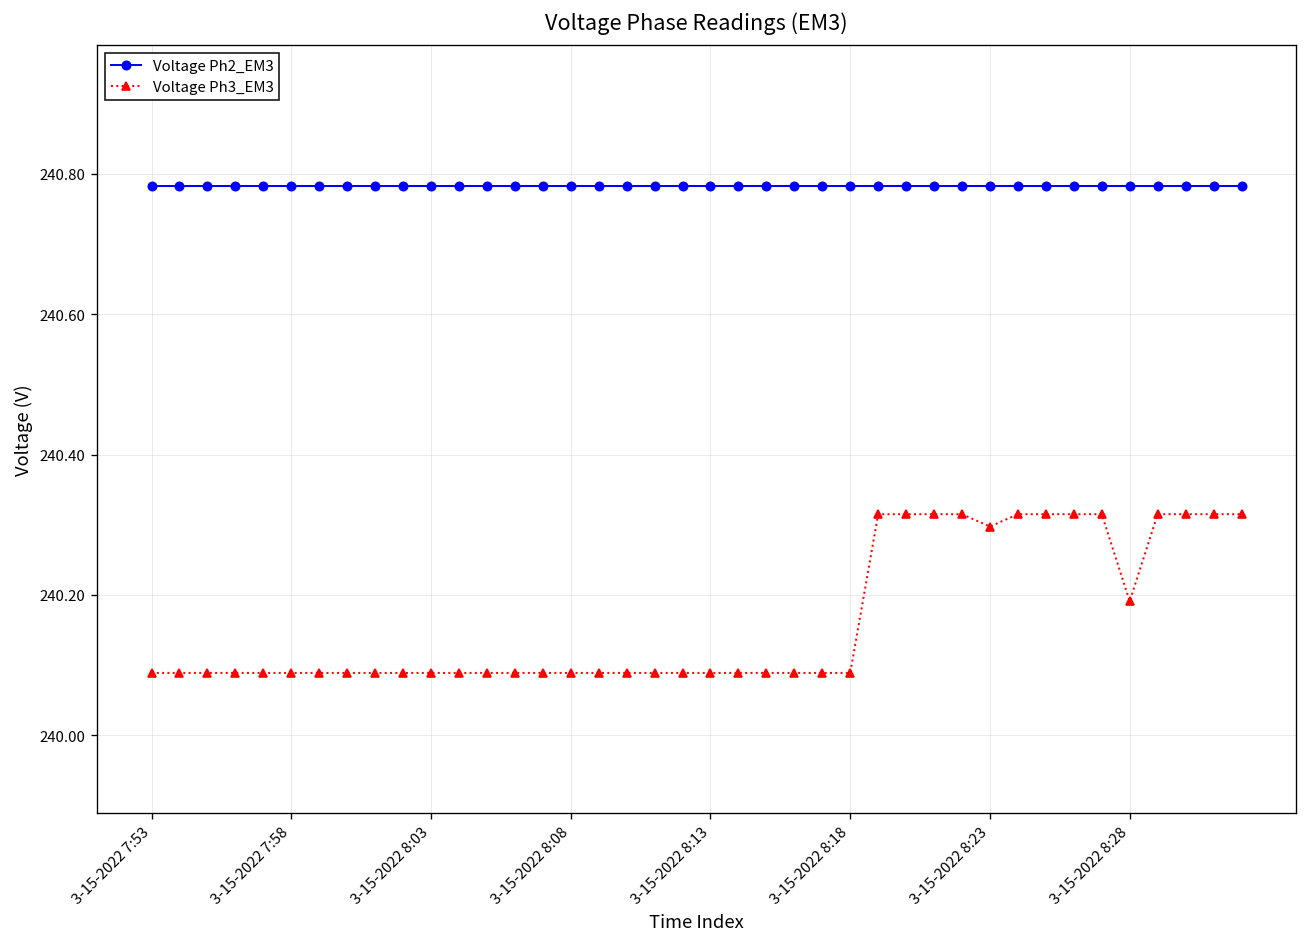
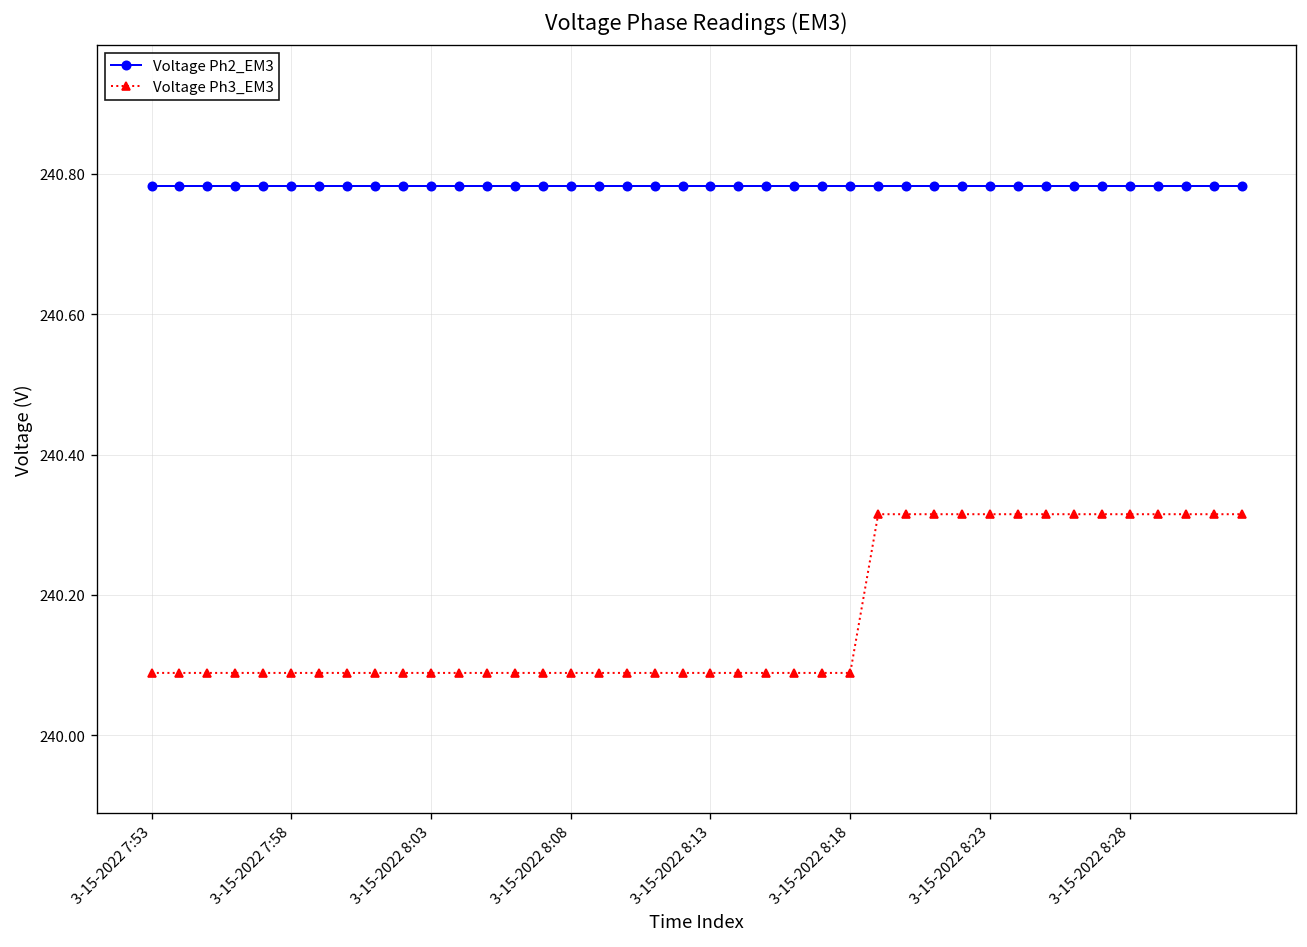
Voltage Ph3_EM3, 3-15-2022 8:23: 240.30 -> 240.31
Voltage Ph3_EM3, 3-15-2022 8:28: 240.19 -> 240.31
